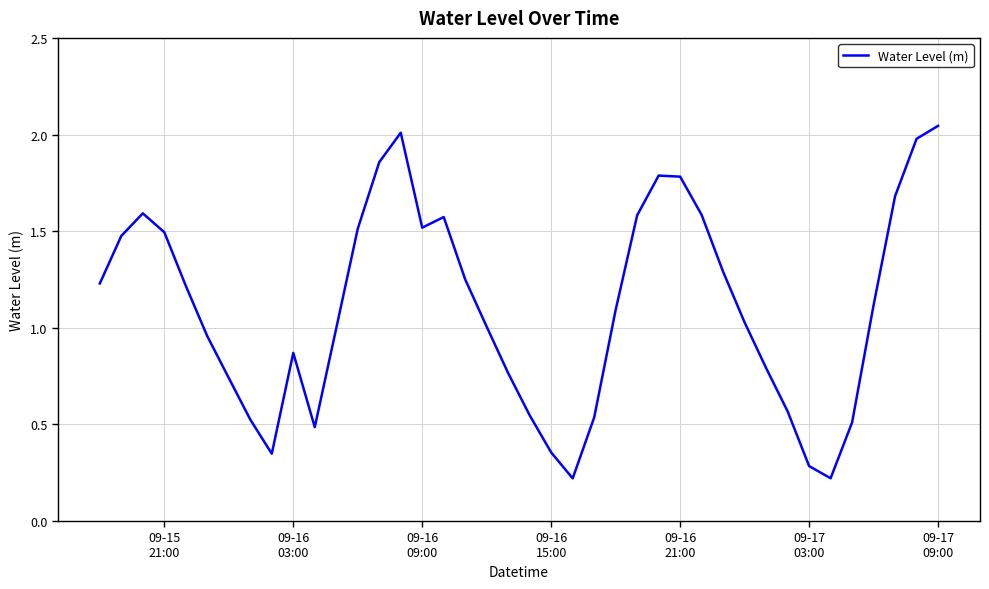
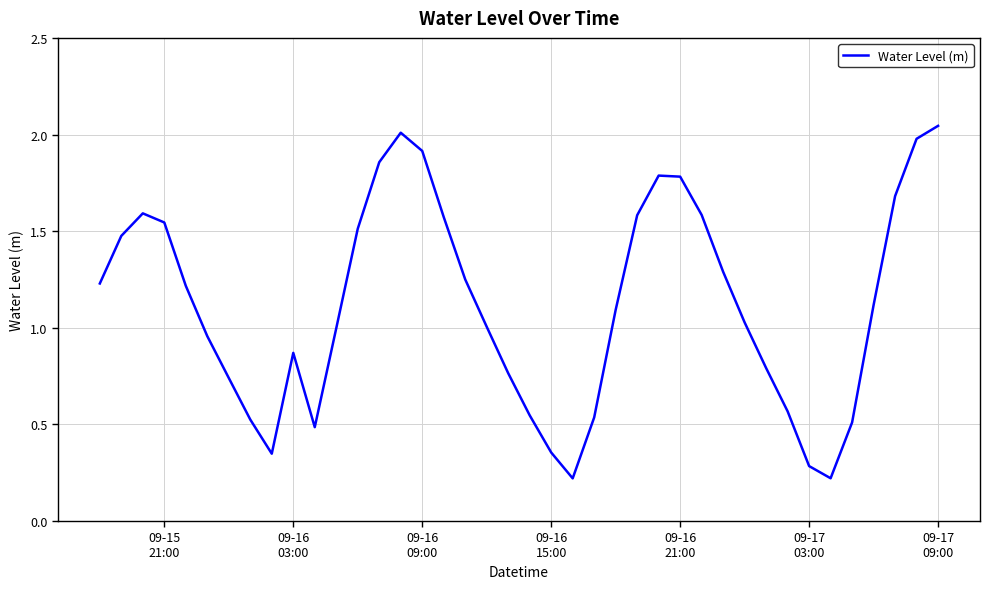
09-15 21:00: 1.49 -> 1.54
09-16 09:00: 1.52 -> 1.92
